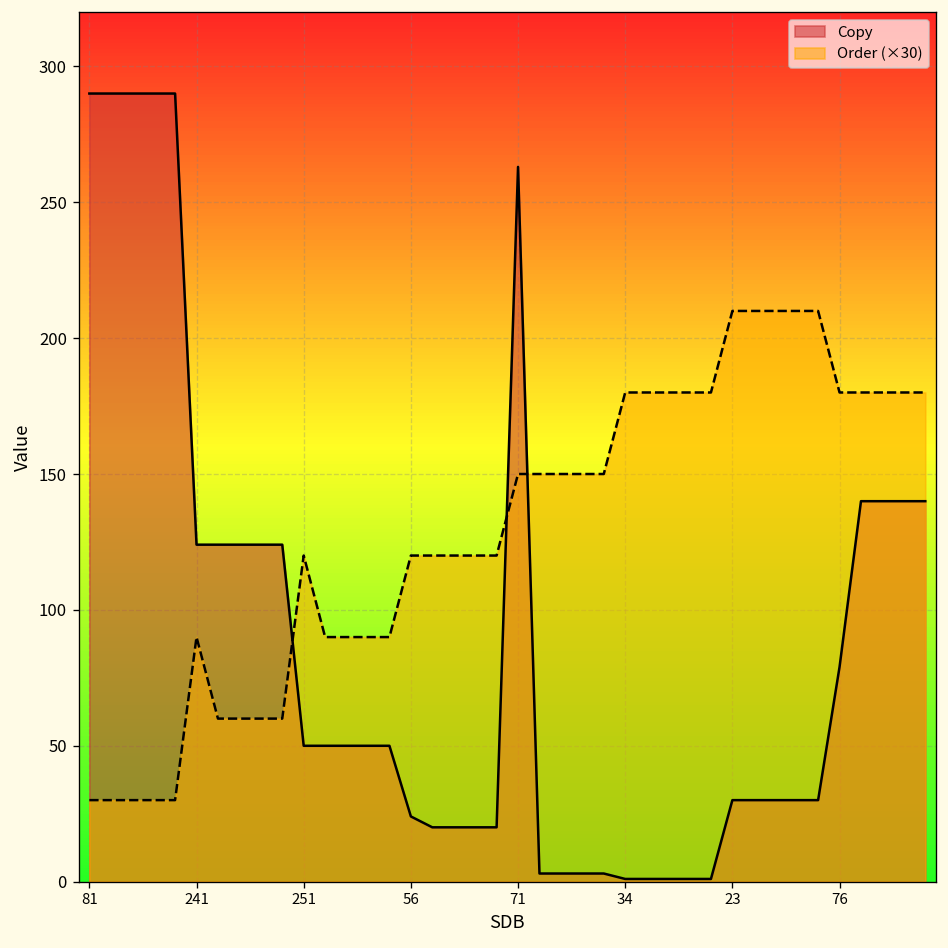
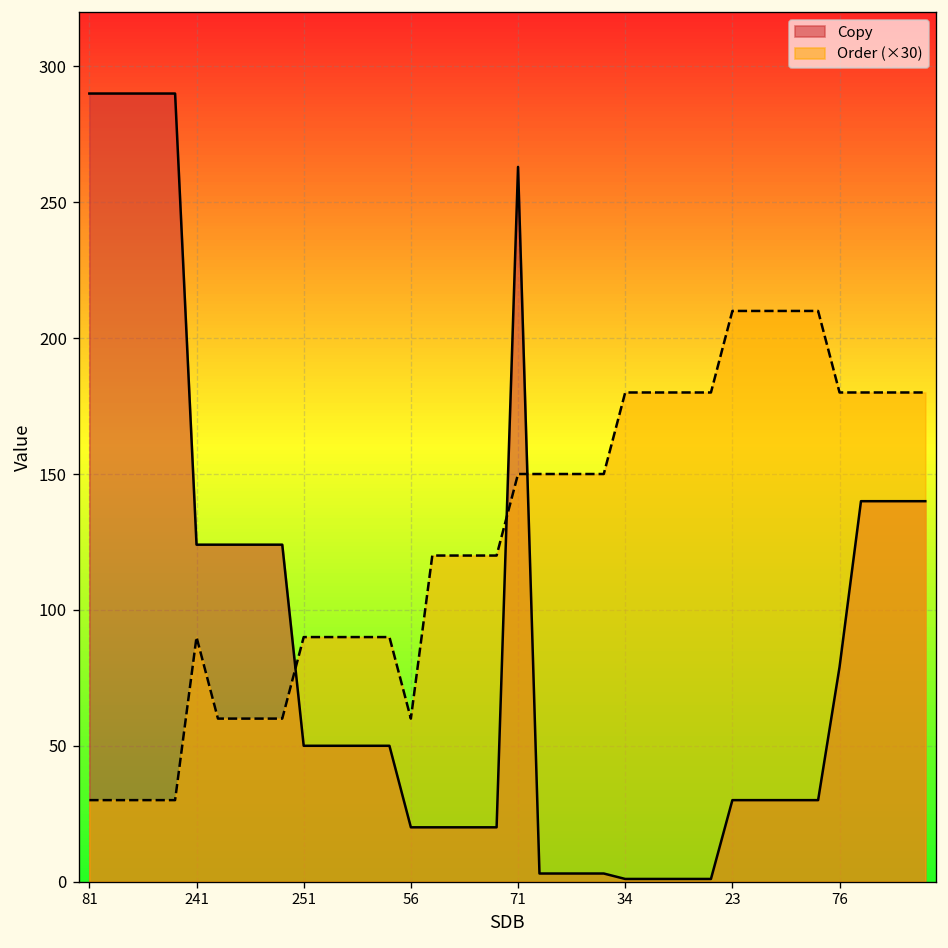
Order (×30), 251: 120 -> 90
Copy, 56: 24 -> 20
Order (×30), 56: 120 -> 60
